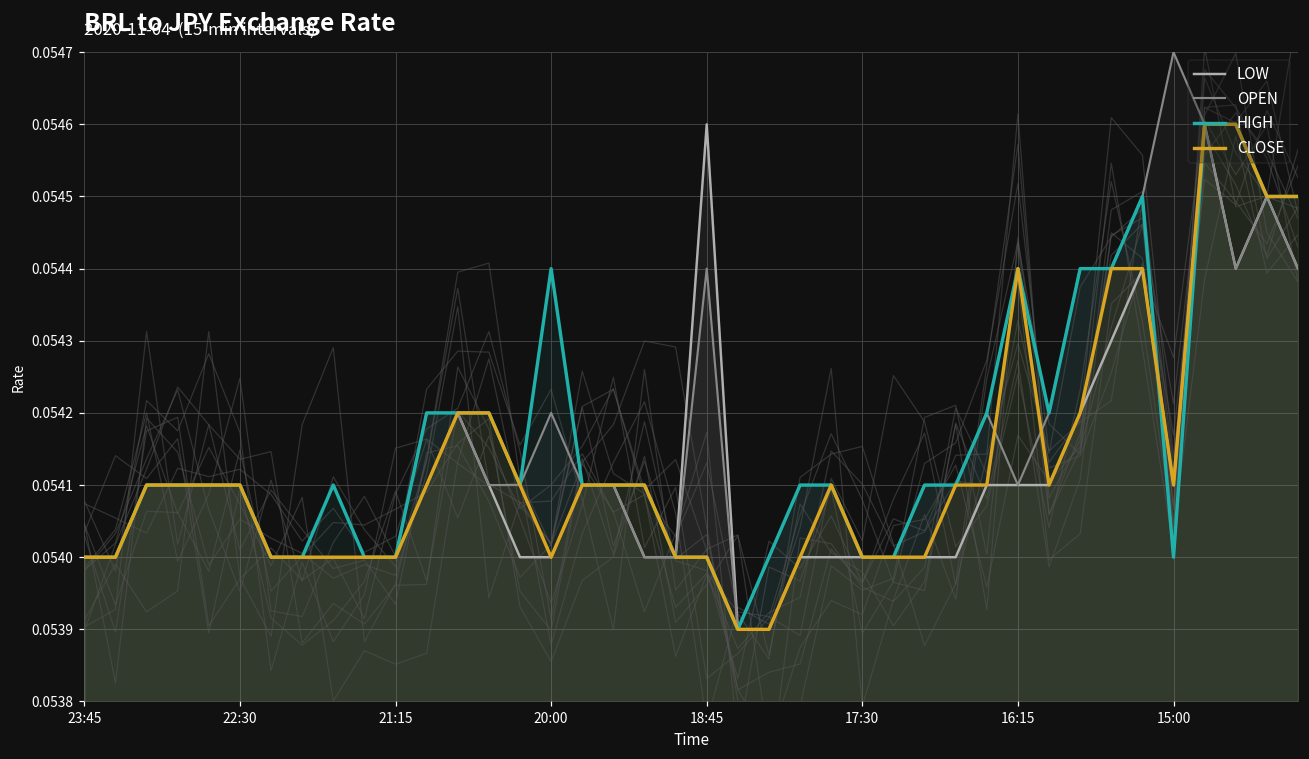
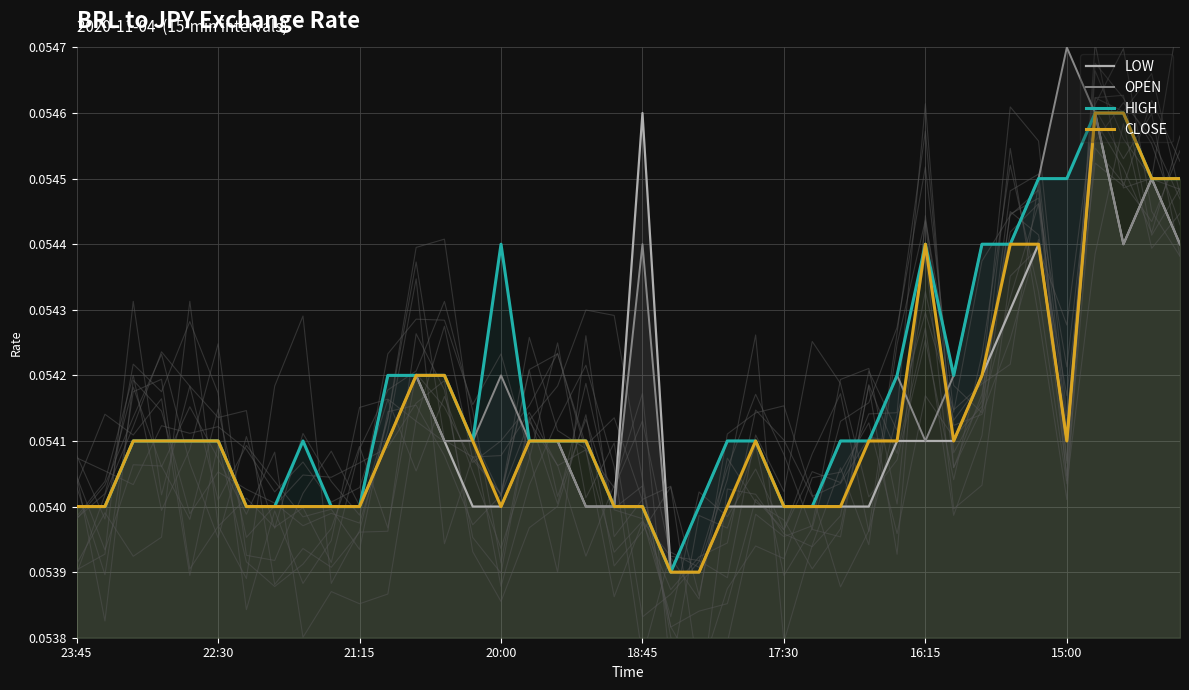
HIGH, 15:00: 0.0540 -> 0.0545
